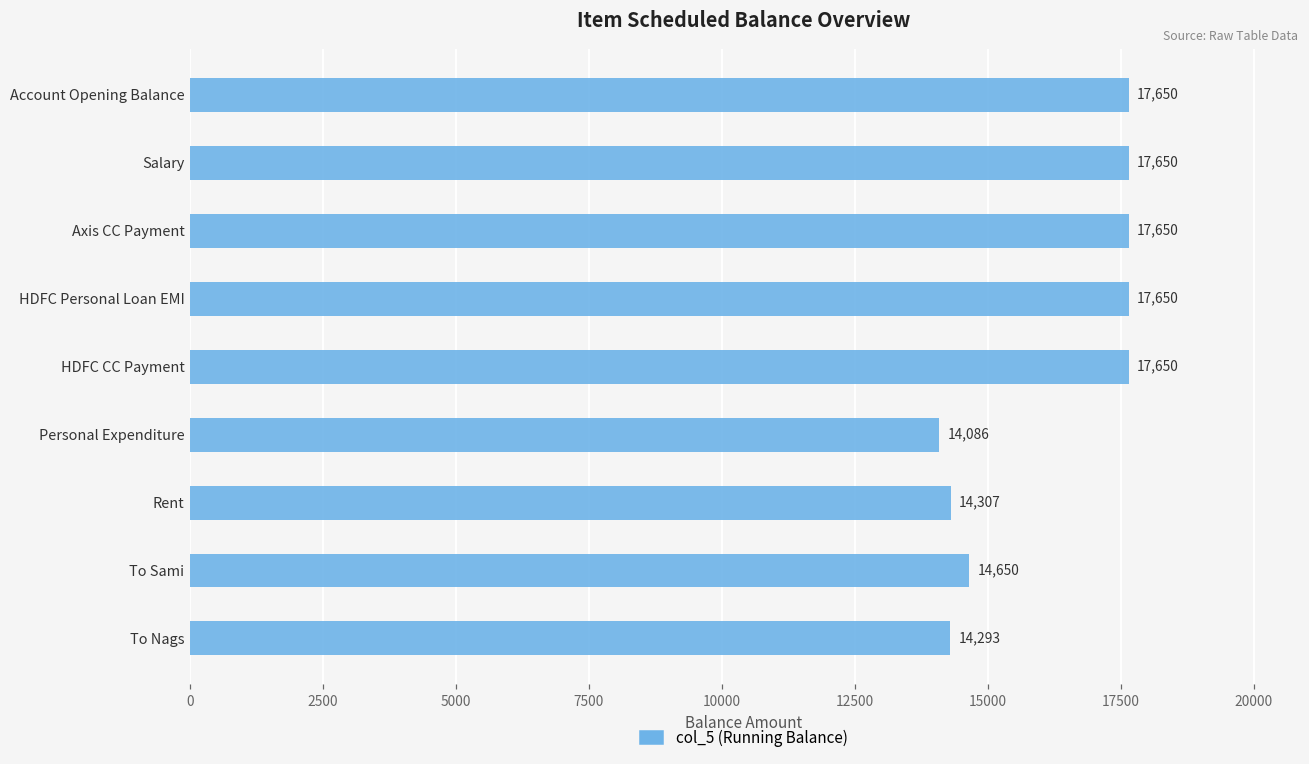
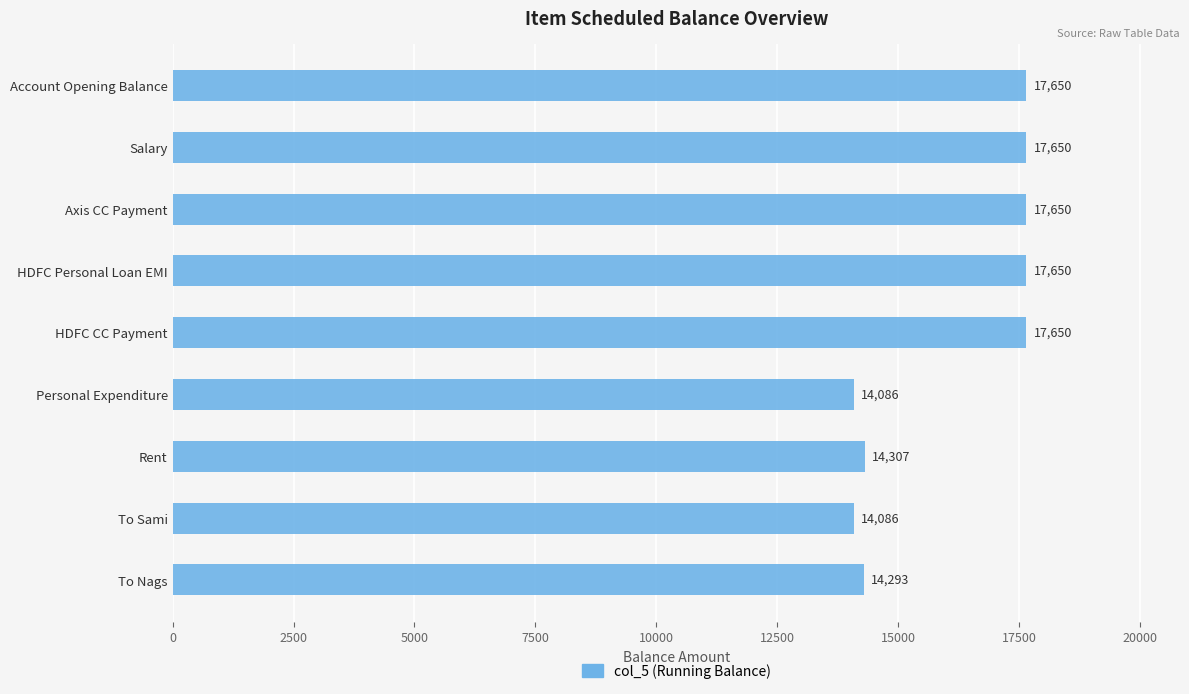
To Sami: 14,650 -> 14,086
